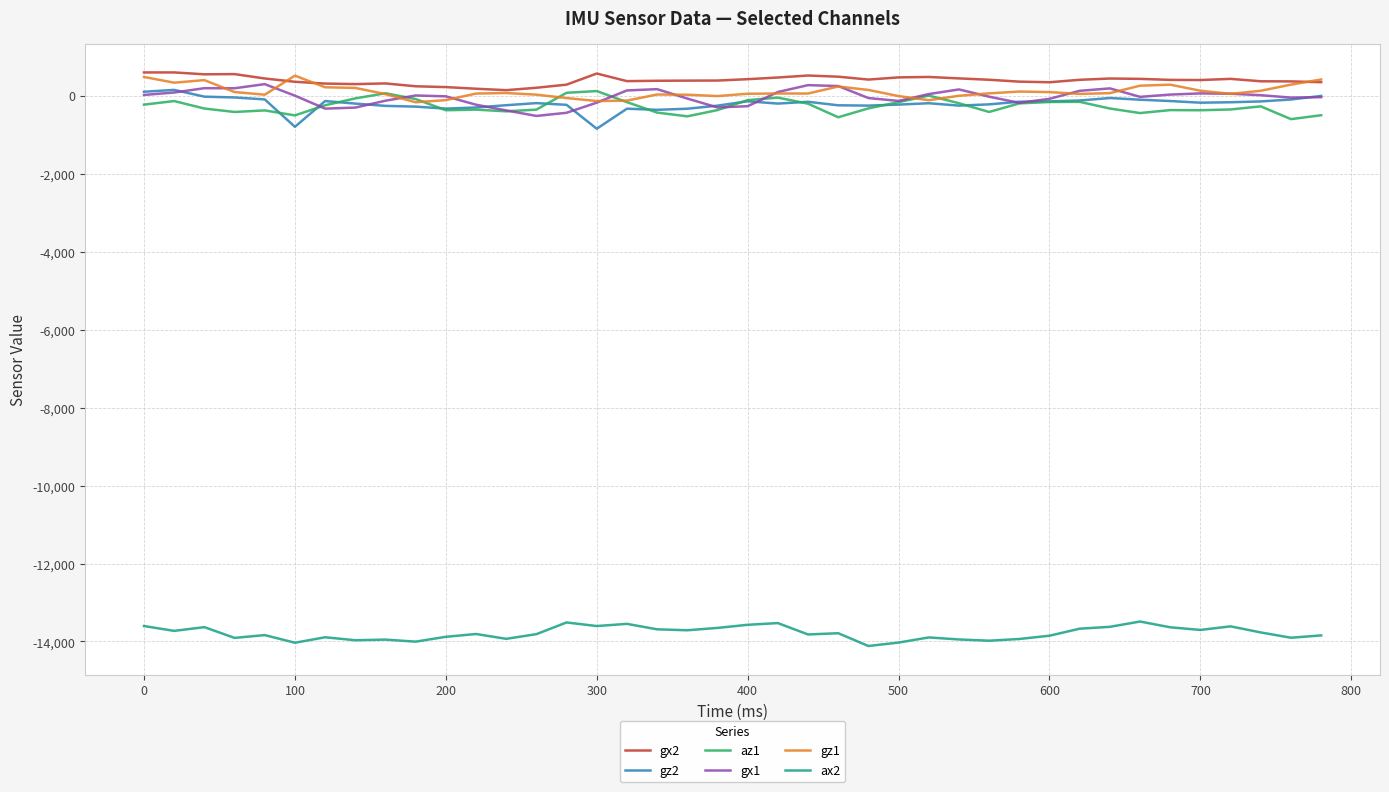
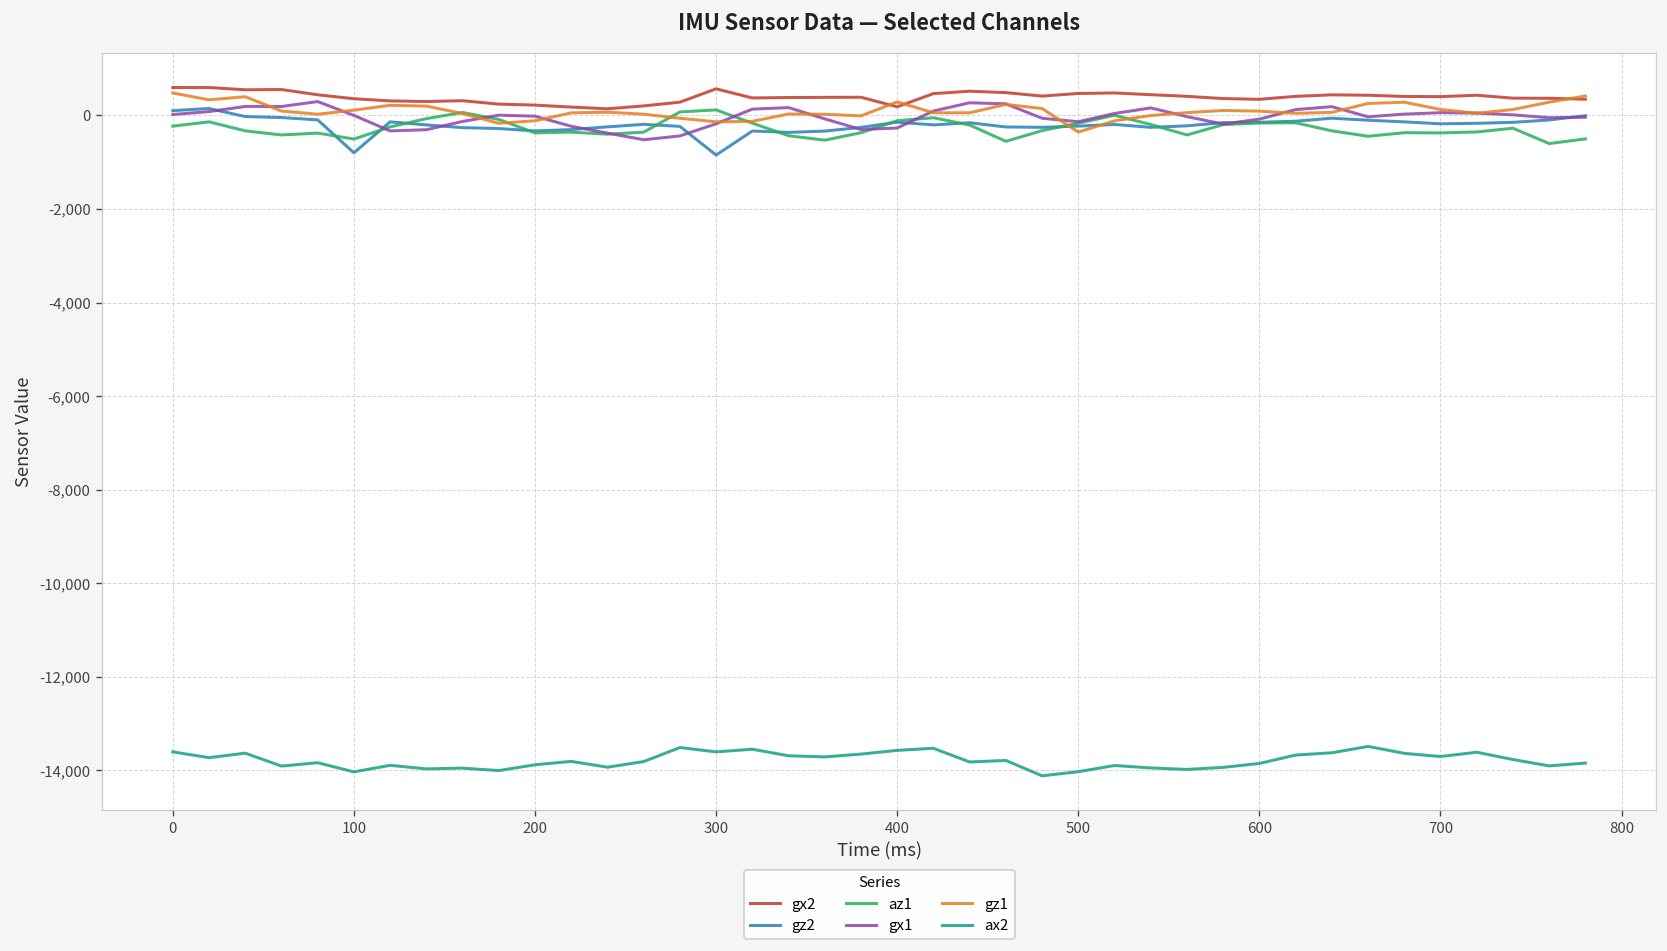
gz1, 100: 500 -> 100
gx2, 400: 400 -> 200
gz1, 400: 100 -> 300
gz1, 500: 0 -> -400
